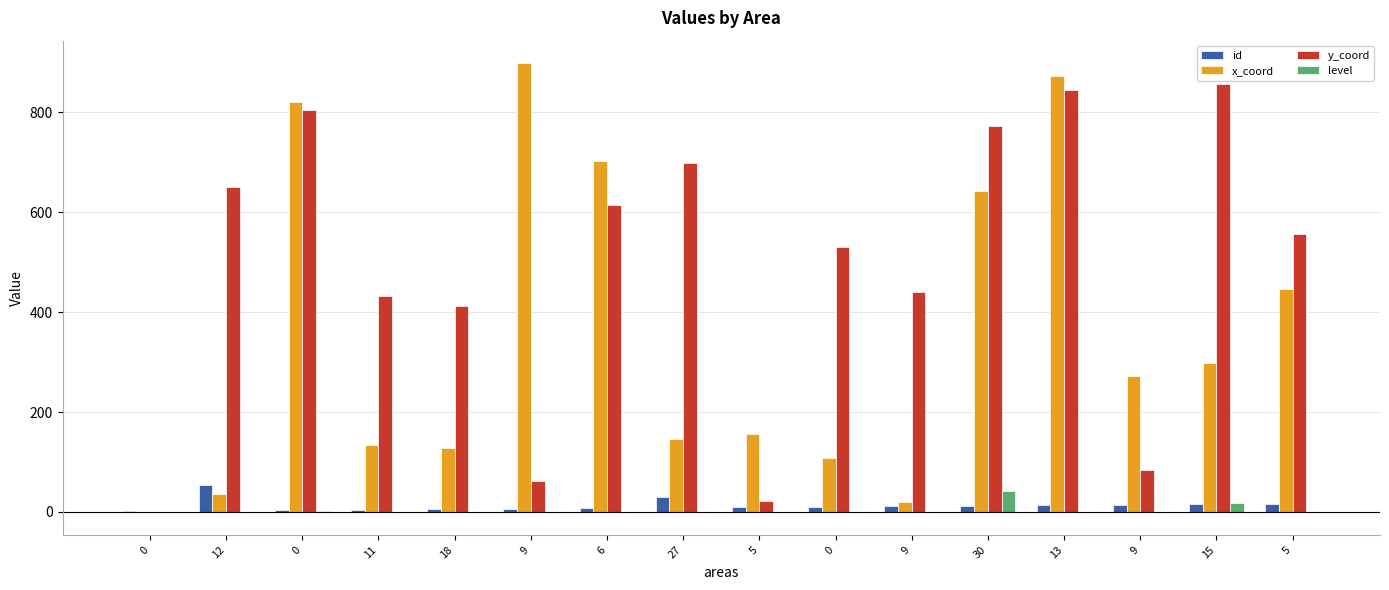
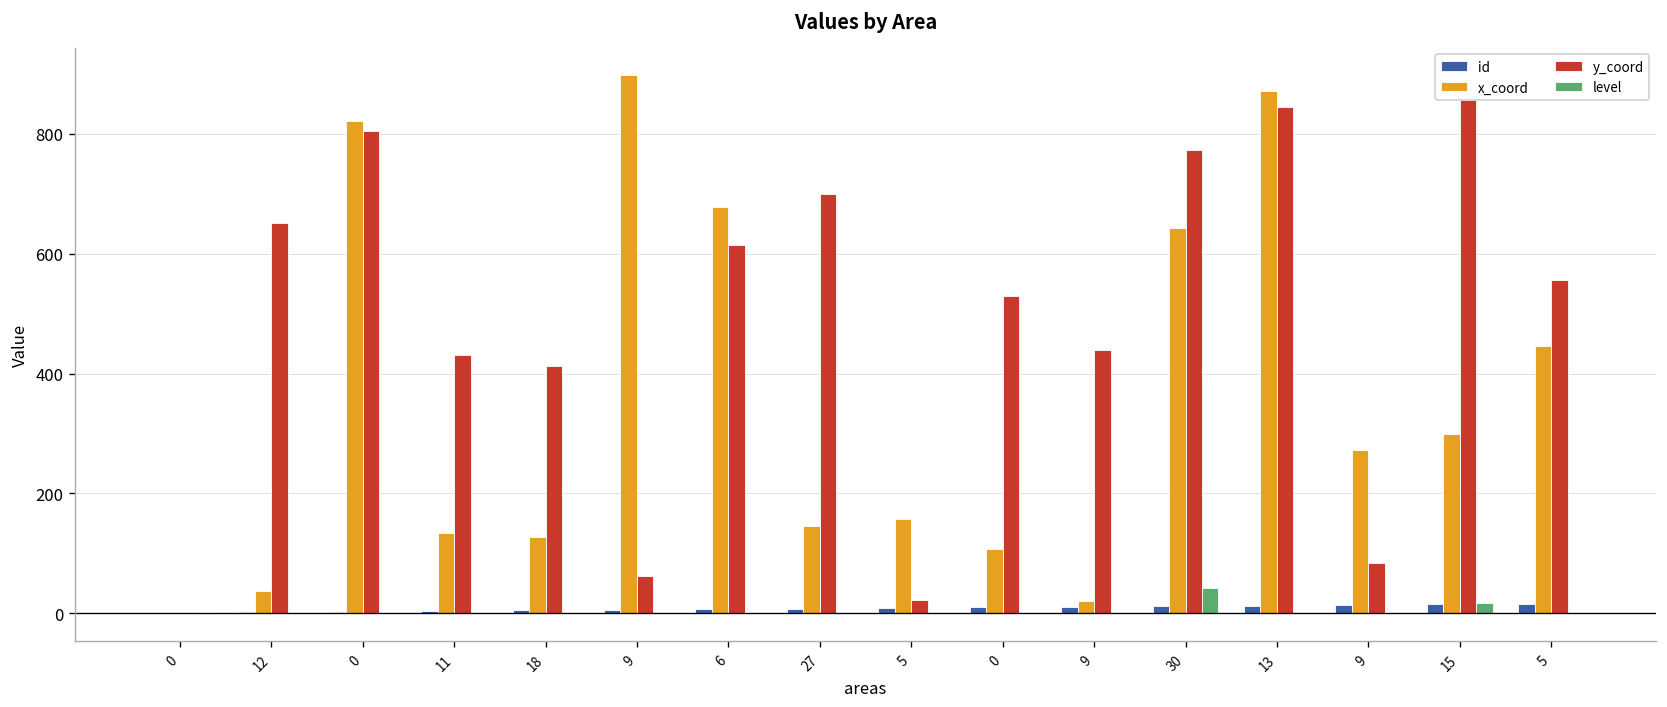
id, 12: 50 -> 0
x_coord, 6: 700 -> 680
id, 27: 30 -> 10
